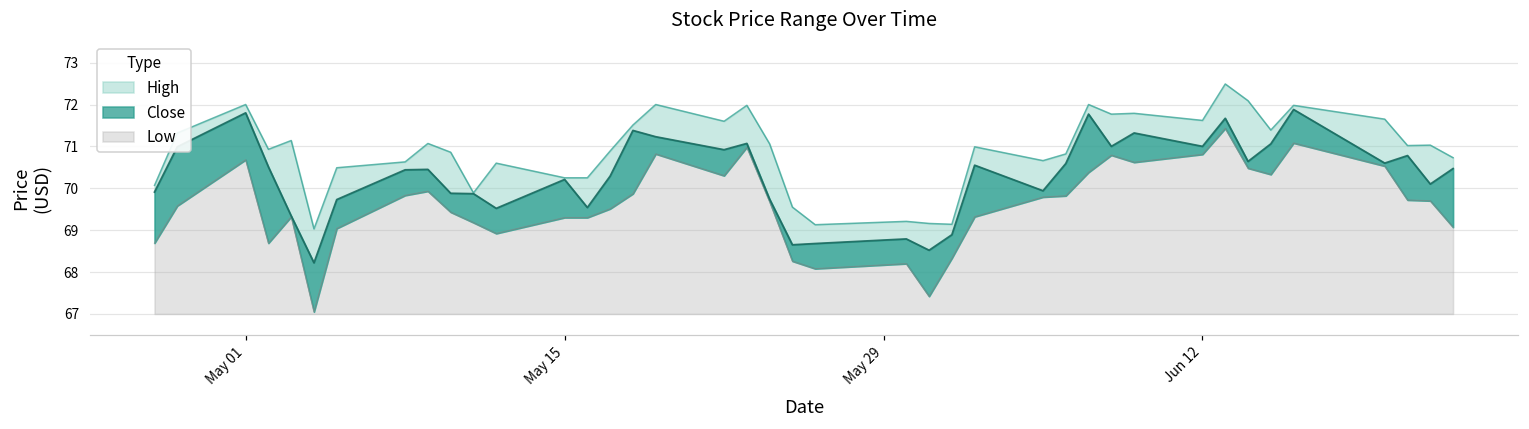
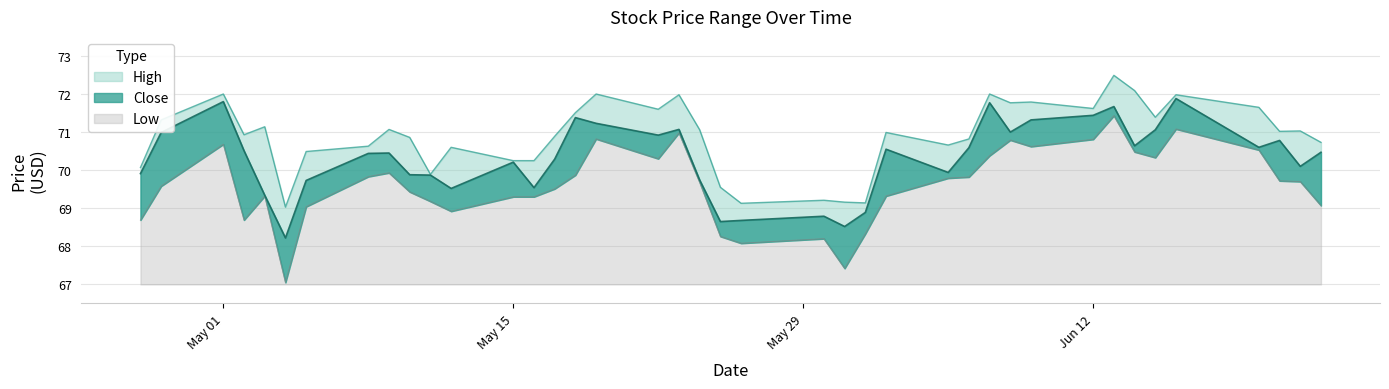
Close, Jun 12: 71.0 -> 71.4
